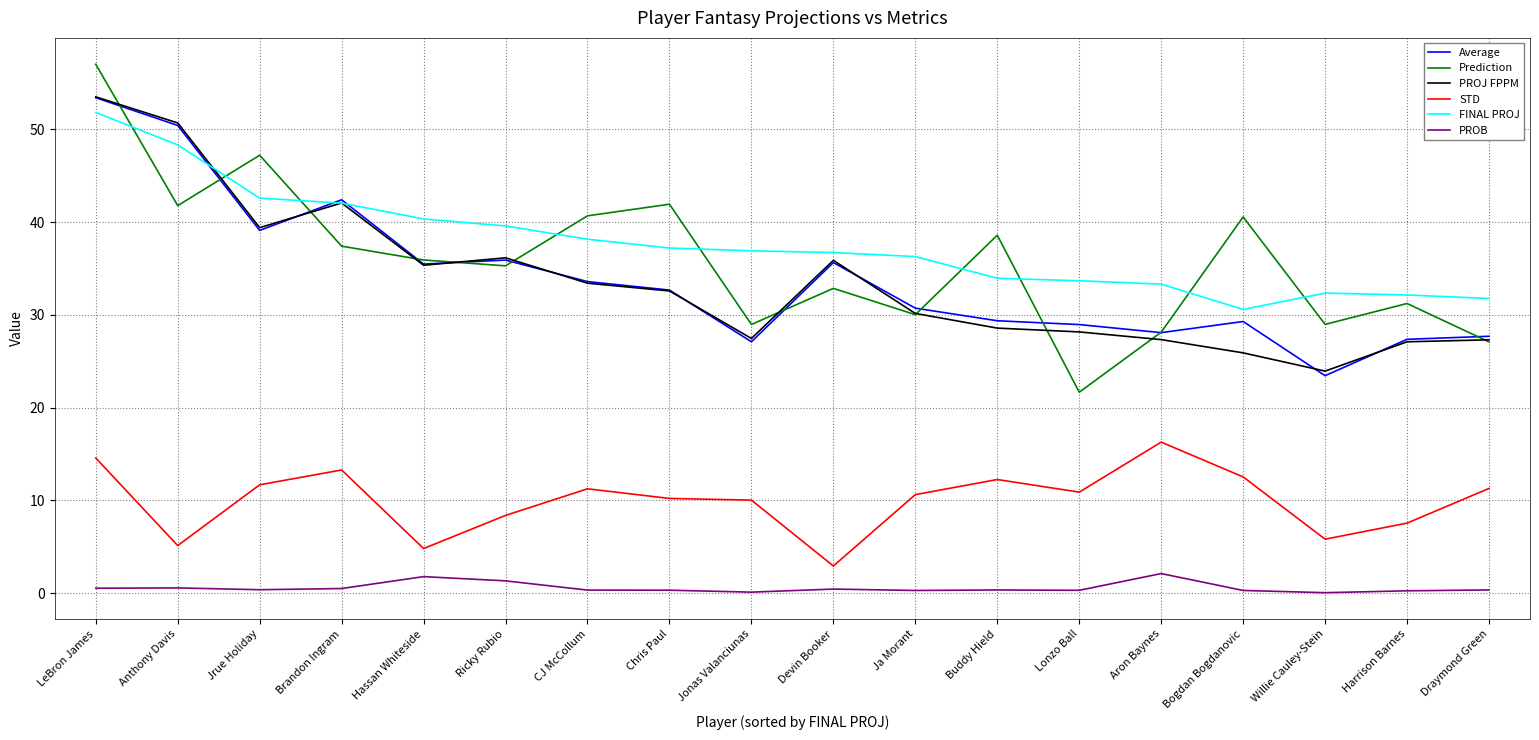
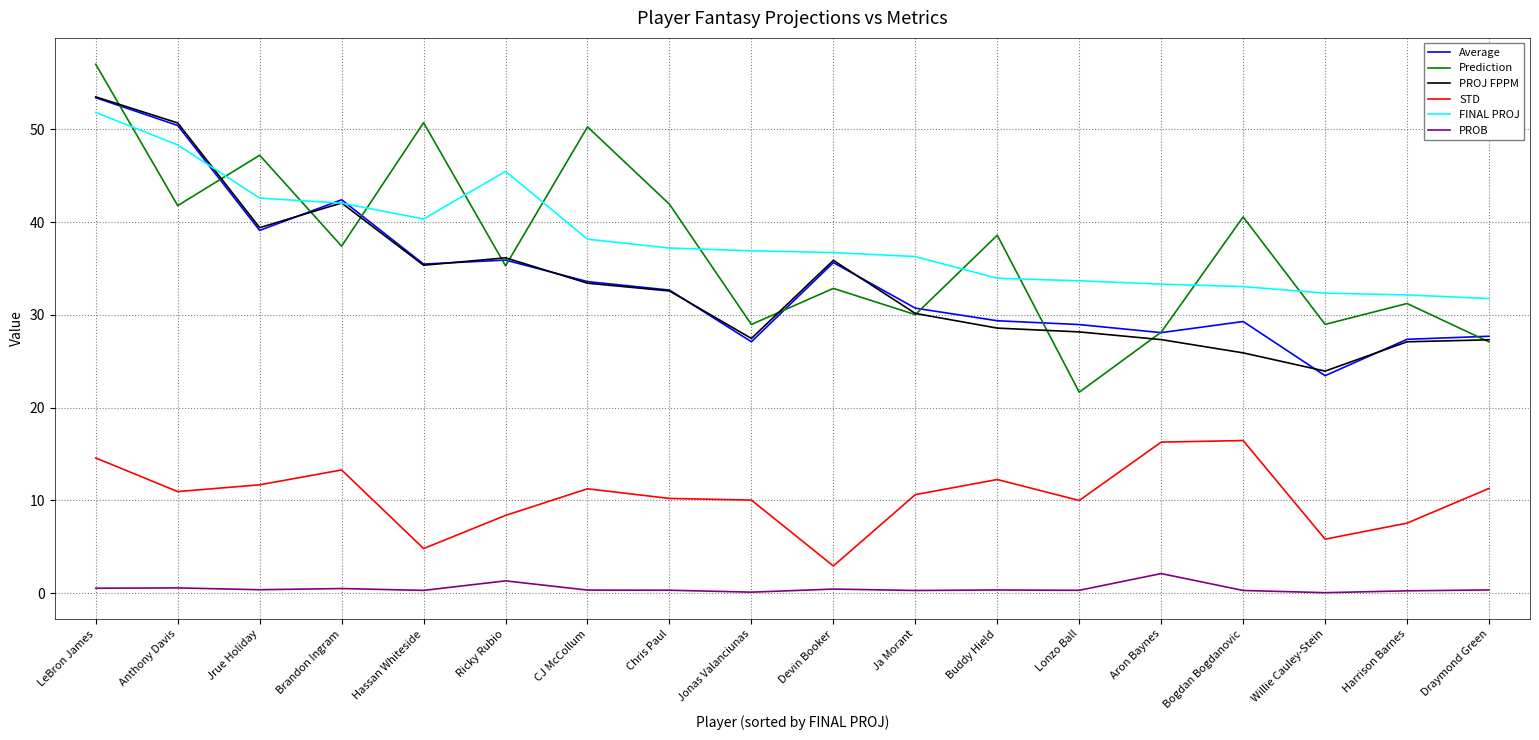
STD, Anthony Davis: 5 -> 11
Prediction, Hassan Whiteside: 36 -> 51
PROB, Hassan Whiteside: 2 -> 0
FINAL PROJ, Ricky Rubio: 40 -> 45
Prediction, CJ McCollum: 41 -> 50
STD, Lonzo Ball: 11 -> 10
STD, Bogdan Bogdanovic: 13 -> 16
FINAL PROJ, Bogdan Bogdanovic: 31 -> 33
